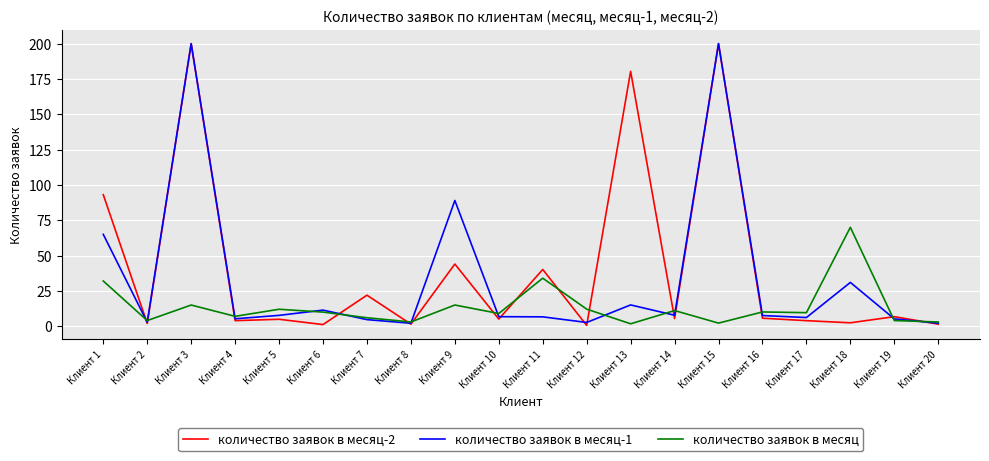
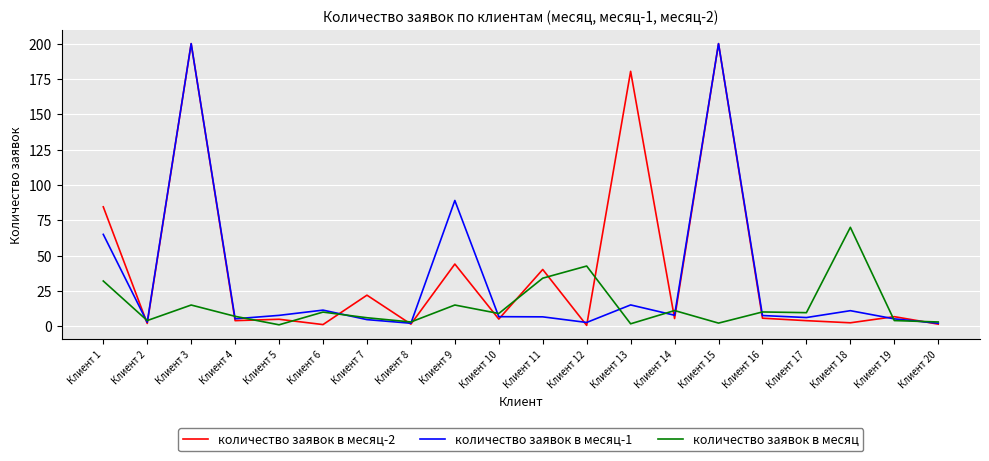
количество заявок в месяц-2, Клиент 1: 93 -> 85
количество заявок в месяц, Клиент 5: 12 -> 1
количество заявок в месяц, Клиент 12: 12 -> 43
количество заявок в месяц-1, Клиент 18: 31 -> 11
